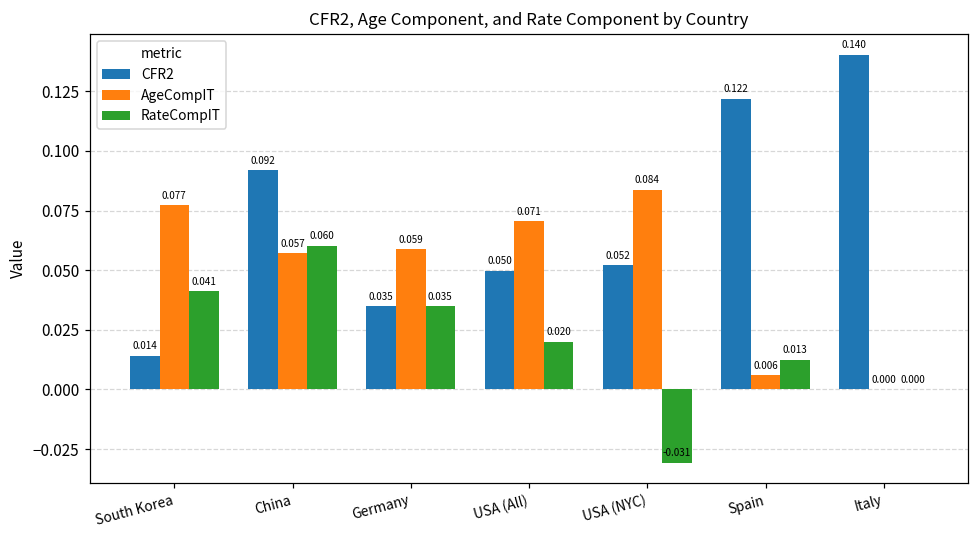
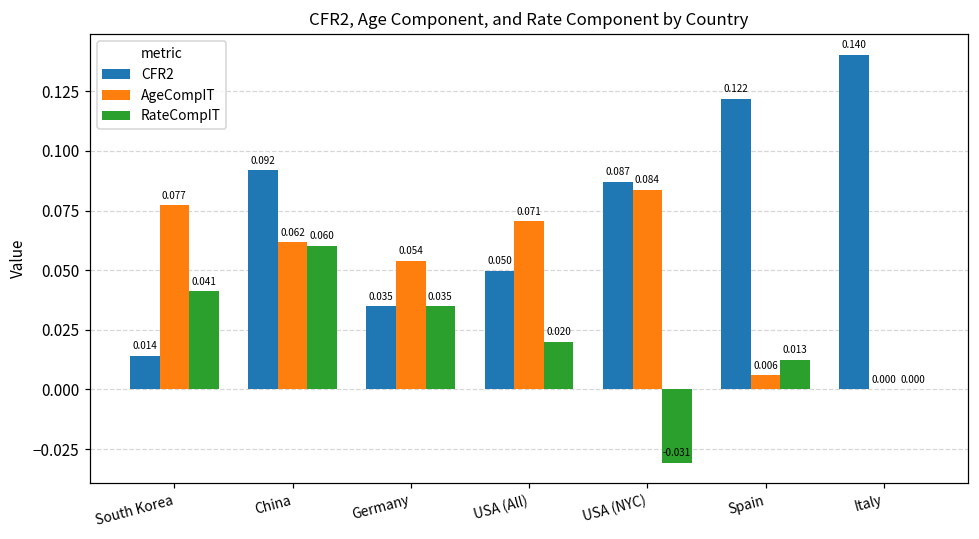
AgeCompIT, China: 0.057 -> 0.062
AgeCompIT, Germany: 0.059 -> 0.054
CFR2, USA (NYC): 0.052 -> 0.087
